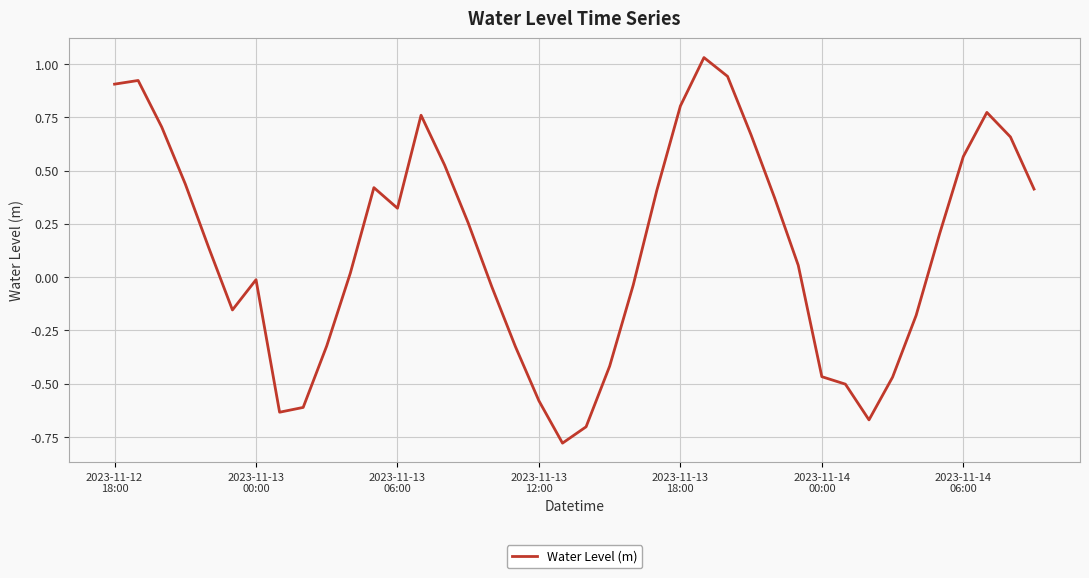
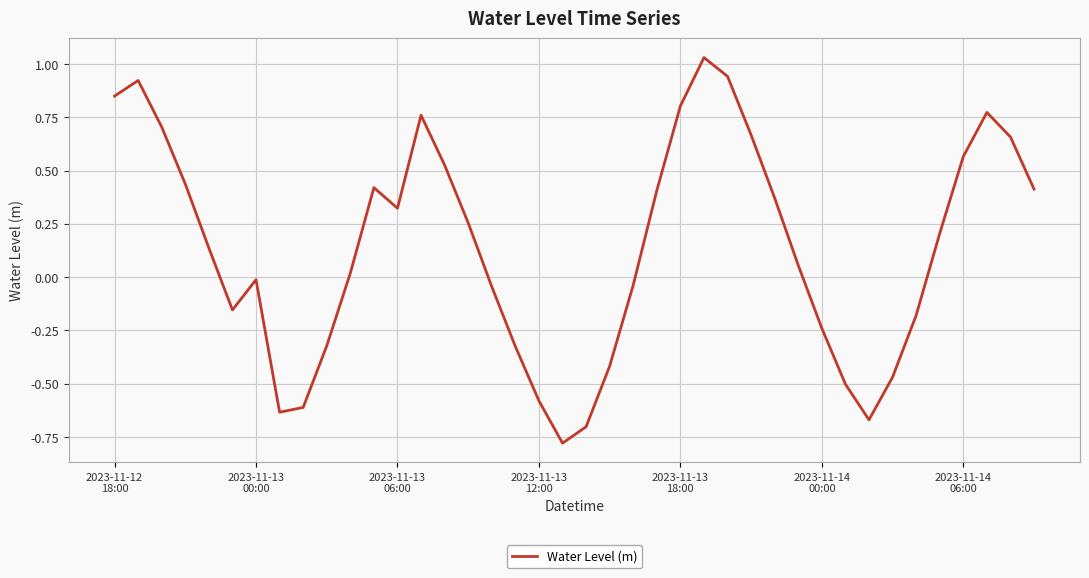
2023-11-12 18:00: 0.91 -> 0.85
2023-11-14 00:00: -0.47 -> -0.24
